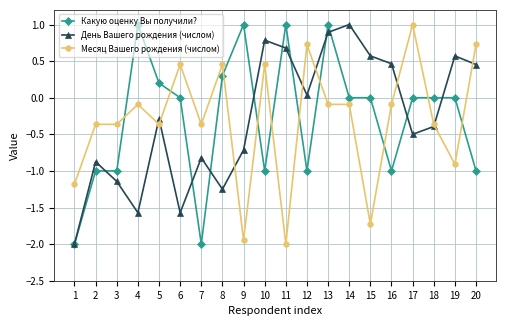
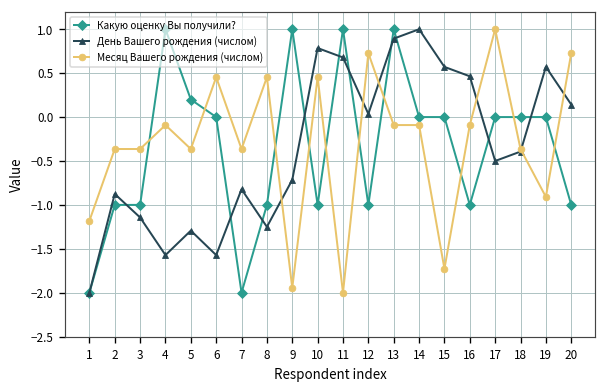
День Вашего рождения (числом), 5: -0.3 -> -1.3
Какую оценку Вы получили?, 8: 0.3 -> -1.0
День Вашего рождения (числом), 20: 0.5 -> 0.1
